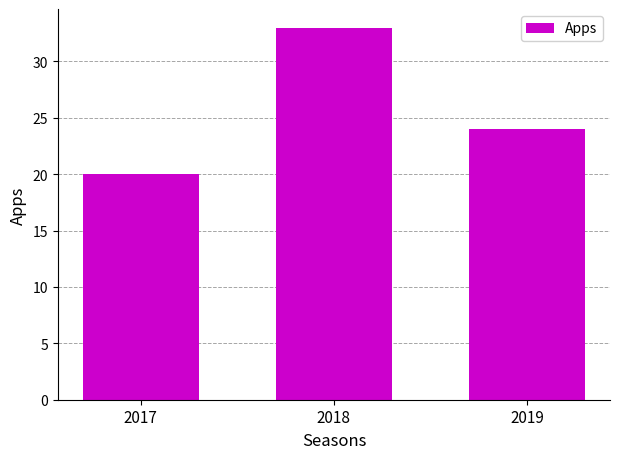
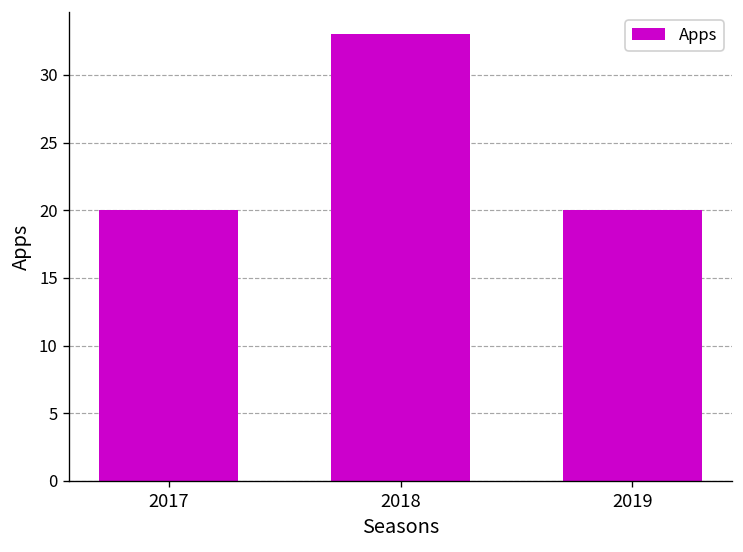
2019: 24 -> 20
